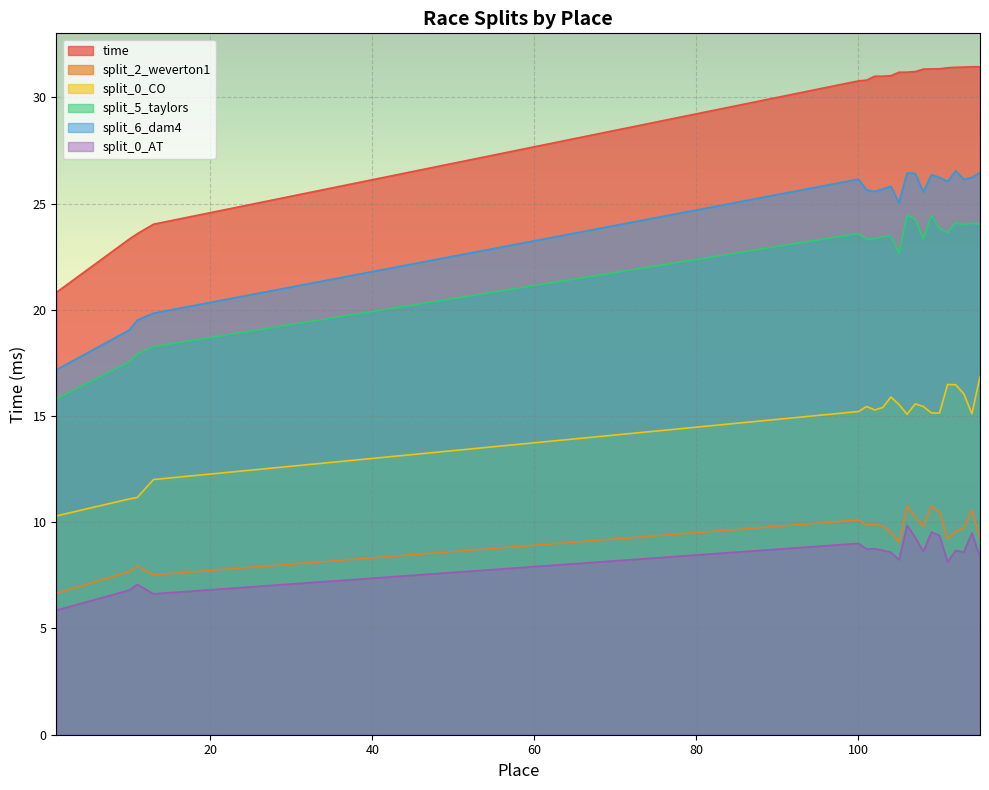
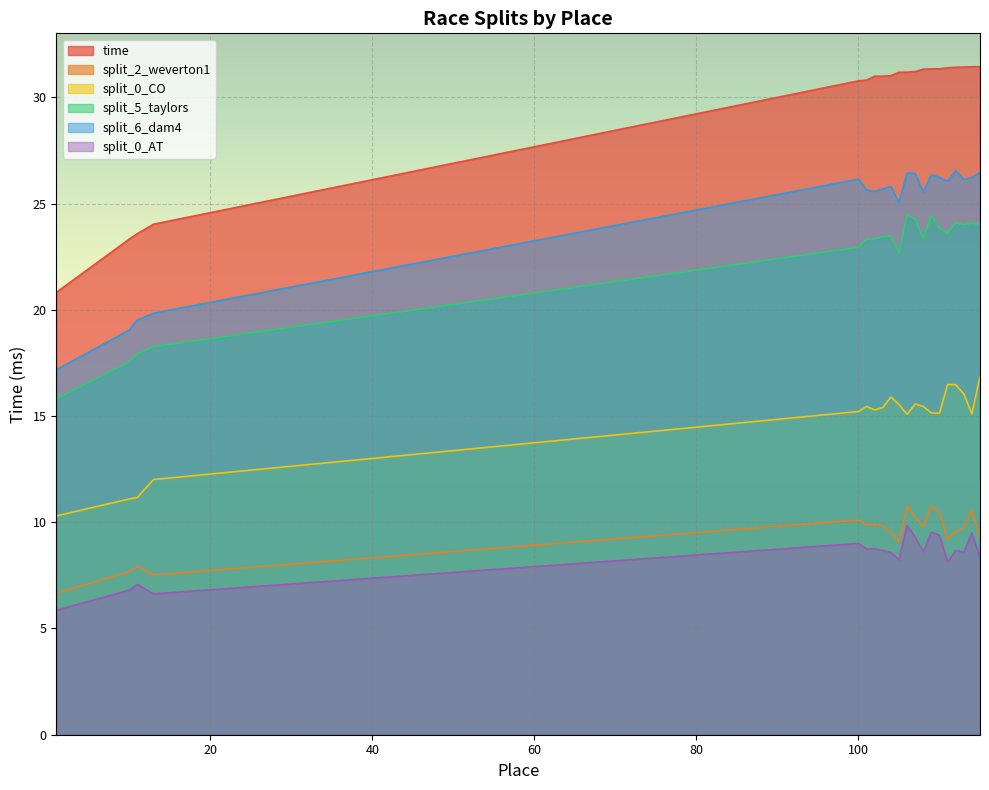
split_5_taylors, 100: 23.6 -> 22.9
